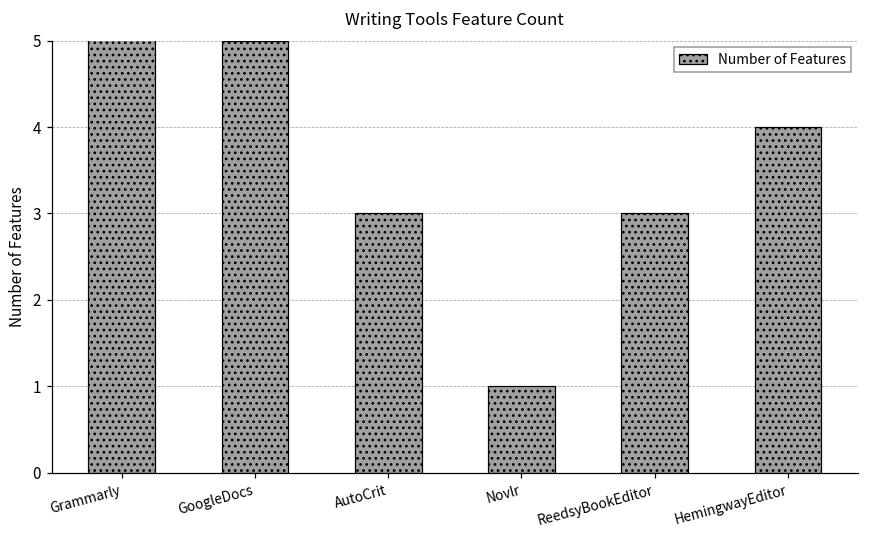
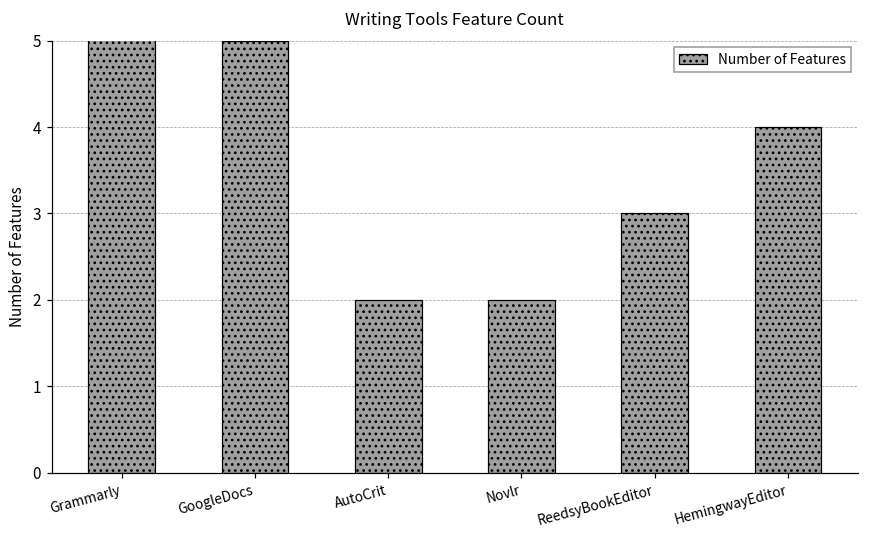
AutoCrit: 3 -> 2
Novlr: 1 -> 2
